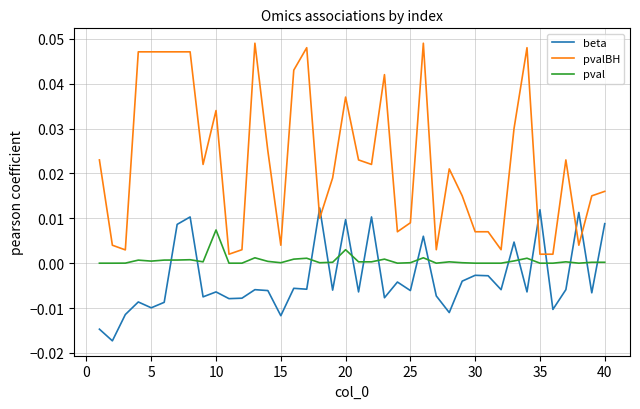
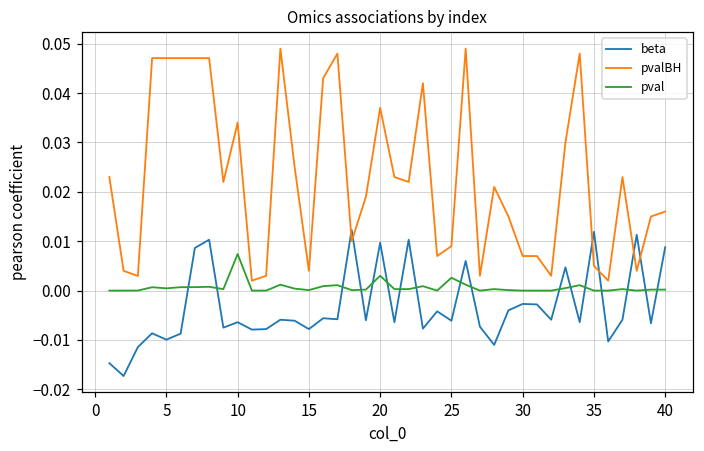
beta, 15: -0.012 -> -0.008
pval, 25: 0.000 -> 0.003
pvalBH, 35: 0.002 -> 0.005
